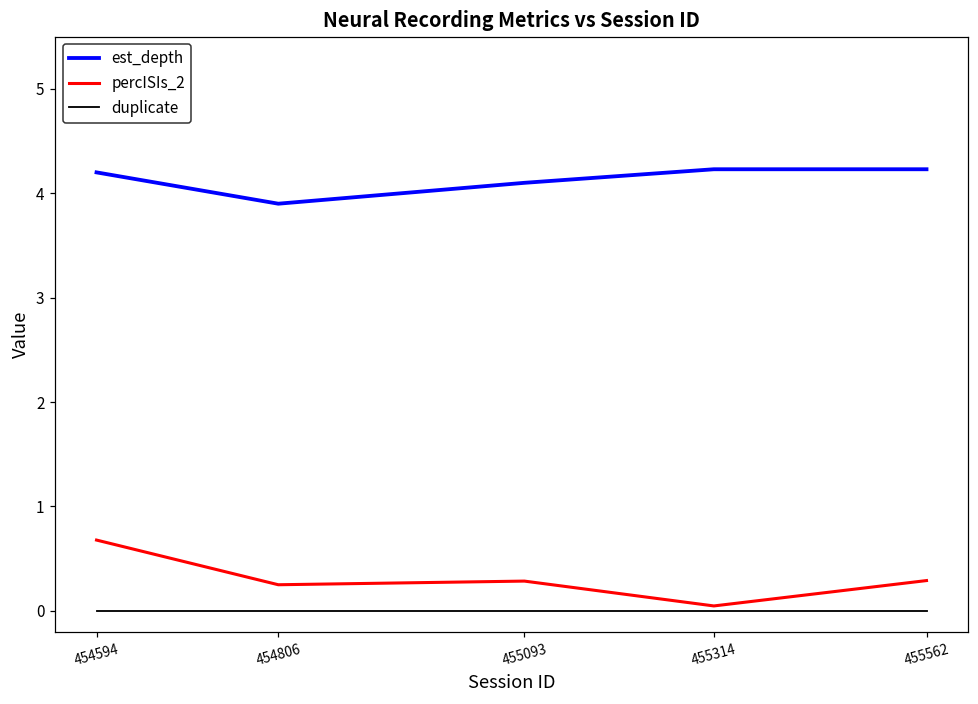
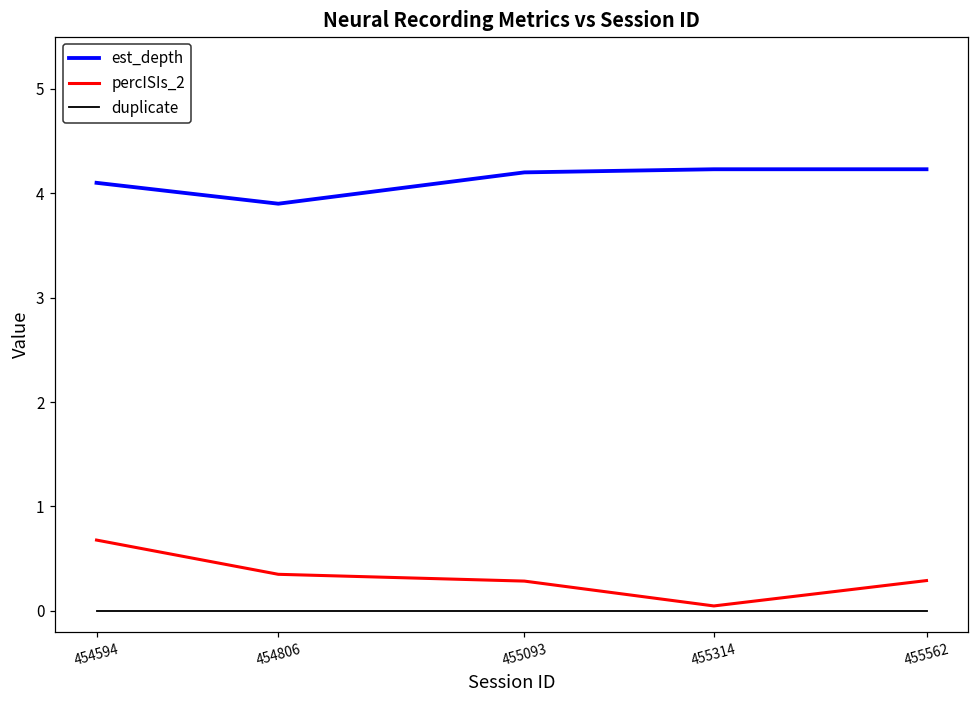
est_depth, 454594: 4.2 -> 4.1
percISIs_2, 454806: 0.3 -> 0.4
est_depth, 455093: 4.1 -> 4.2
